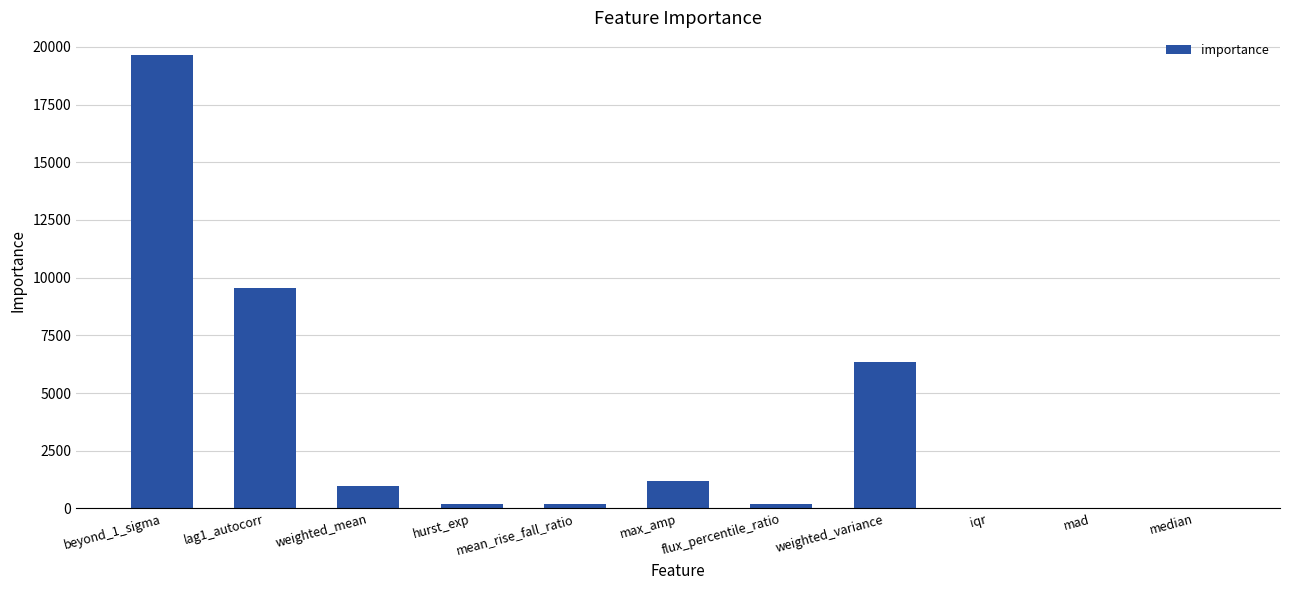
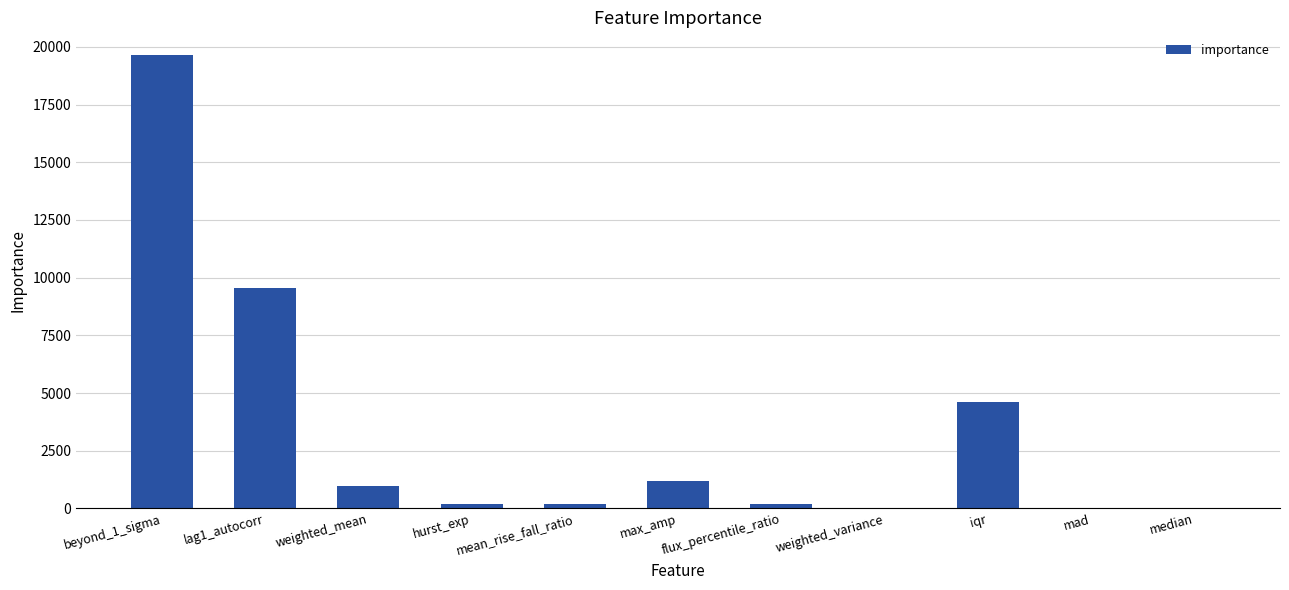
weighted_variance: 6300 -> 0
iqr: 0 -> 4600
